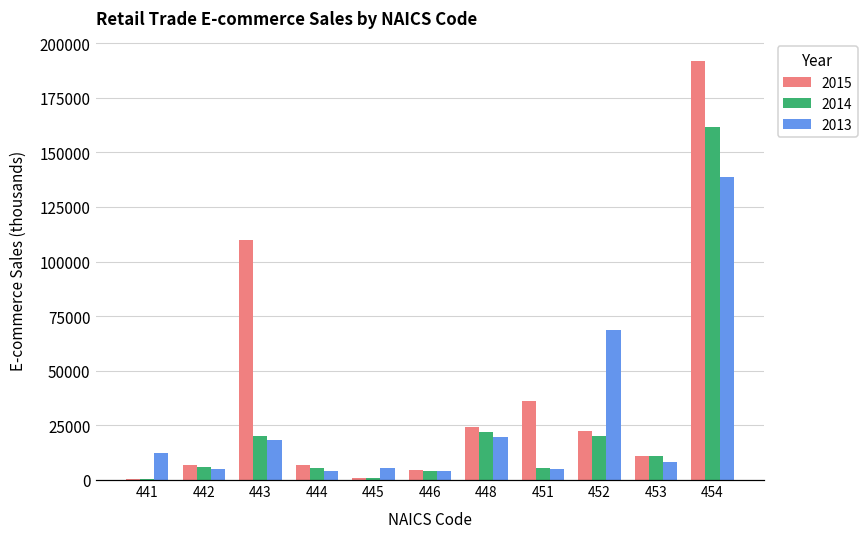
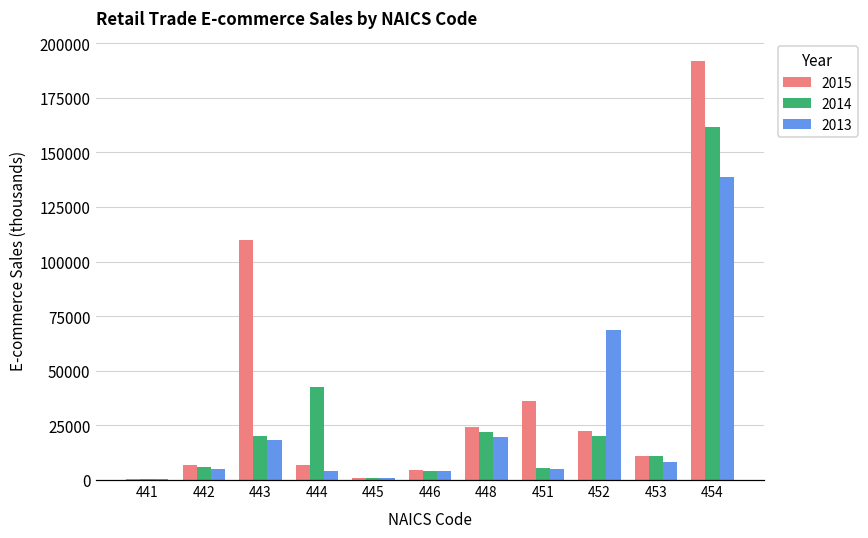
2013, 441: 12000 -> 0
2014, 444: 5000 -> 43000
2013, 445: 5000 -> 1000
